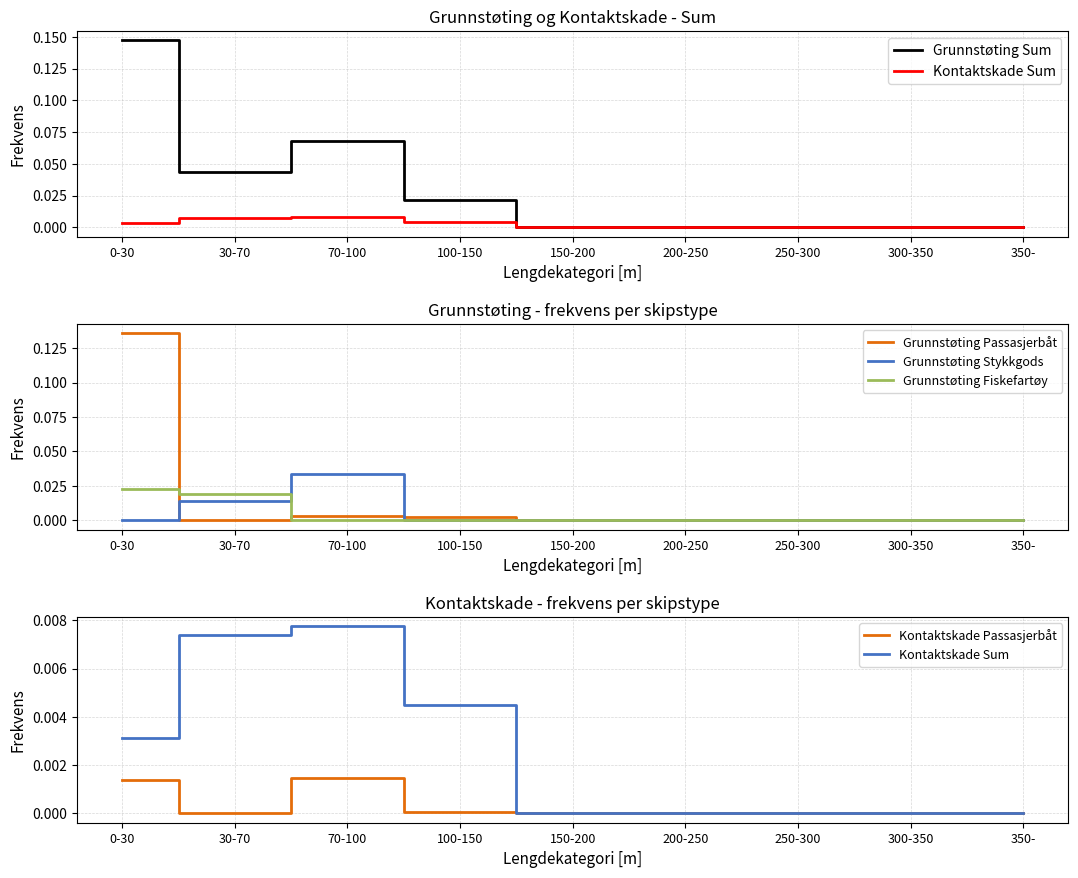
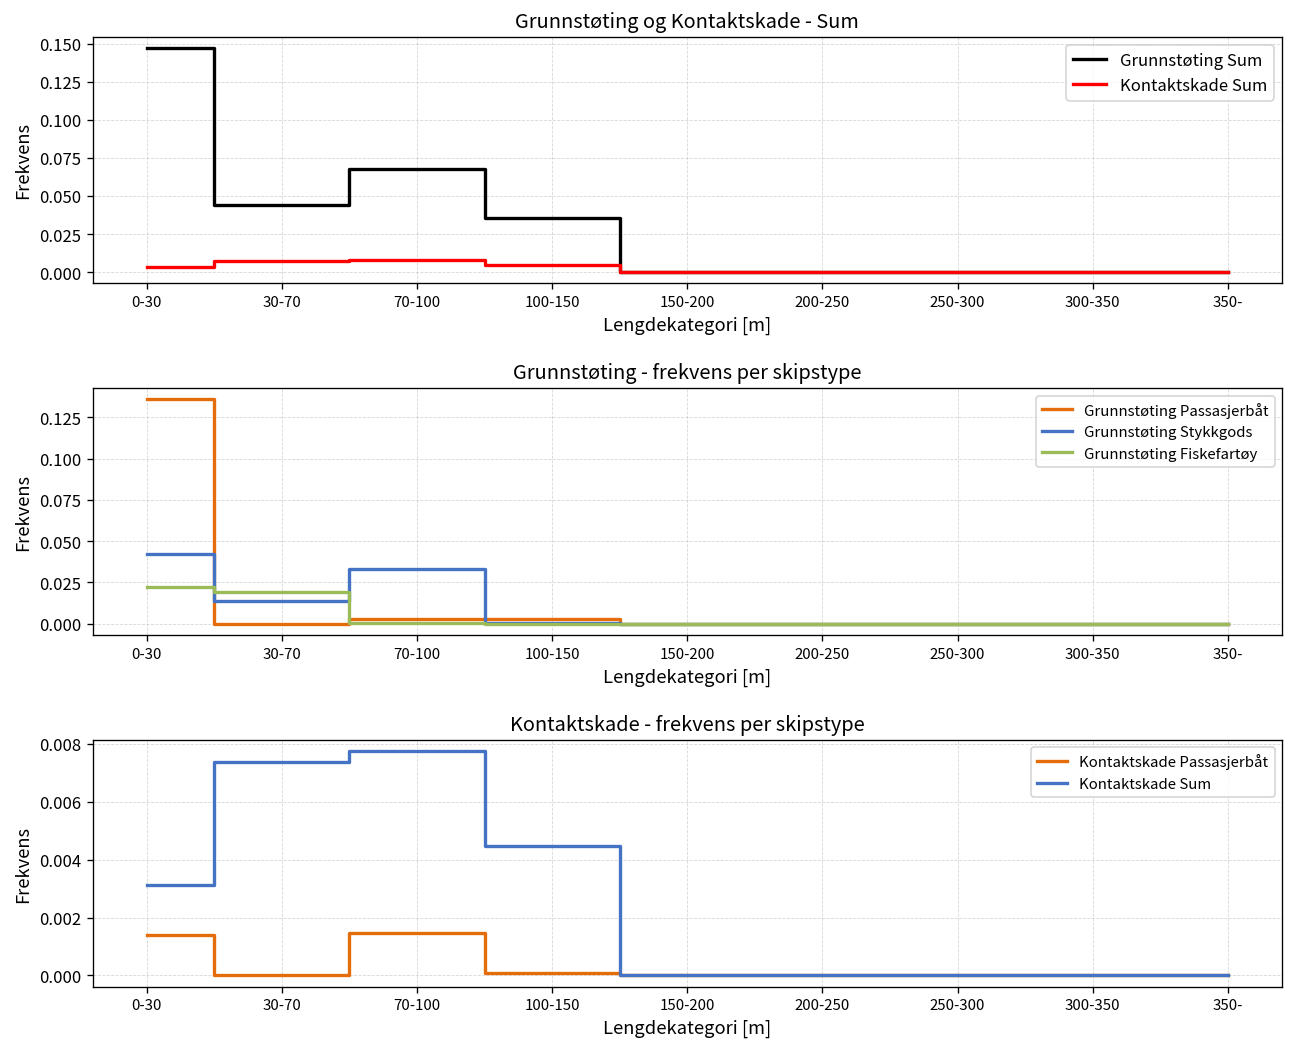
Grunnstøting og Kontaktskade - Sum, Grunnstøting Sum, 100-150: 0.022 -> 0.035
Grunnstøting - frekvens per skipstype, Grunnstøting Stykkgods, 0-30: 0.001 -> 0.042
